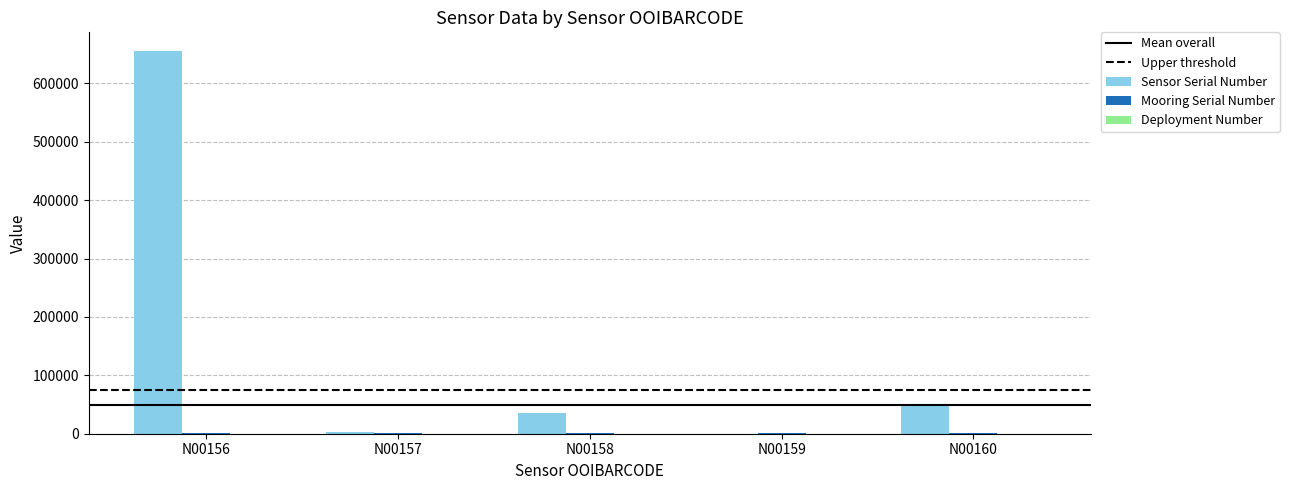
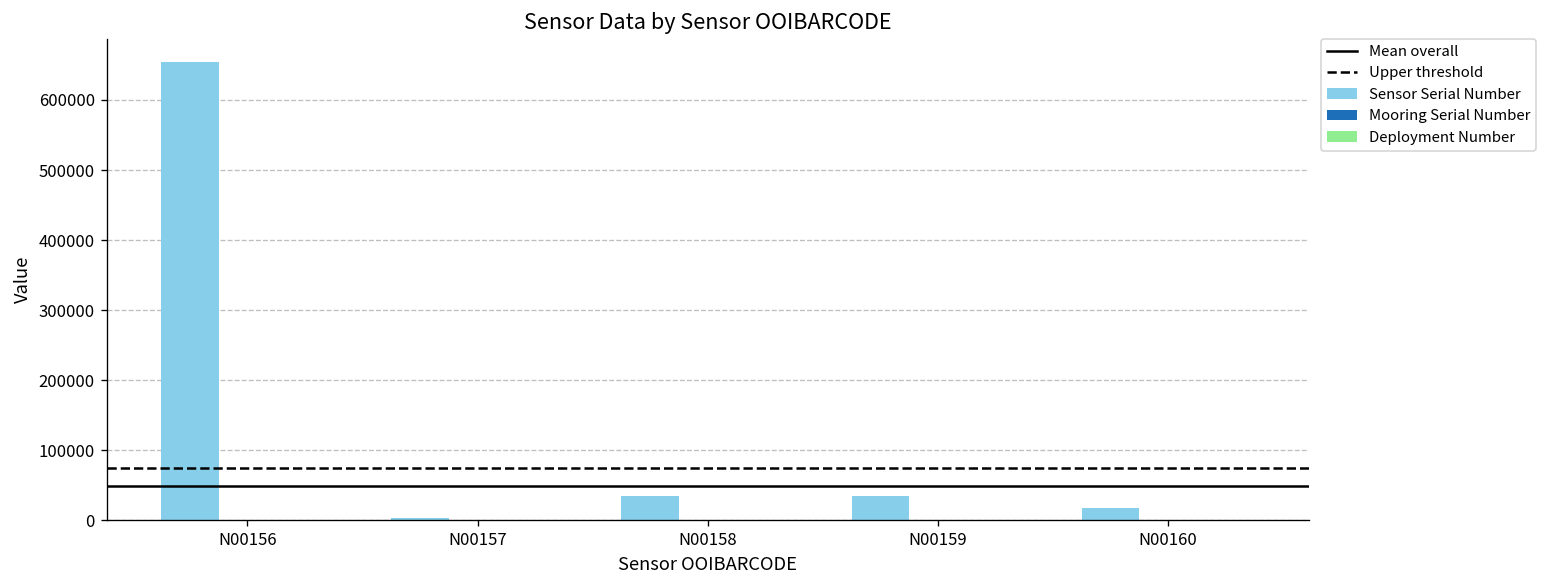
Sensor Serial Number, N00159: 0 -> 30000
Sensor Serial Number, N00160: 50000 -> 20000
